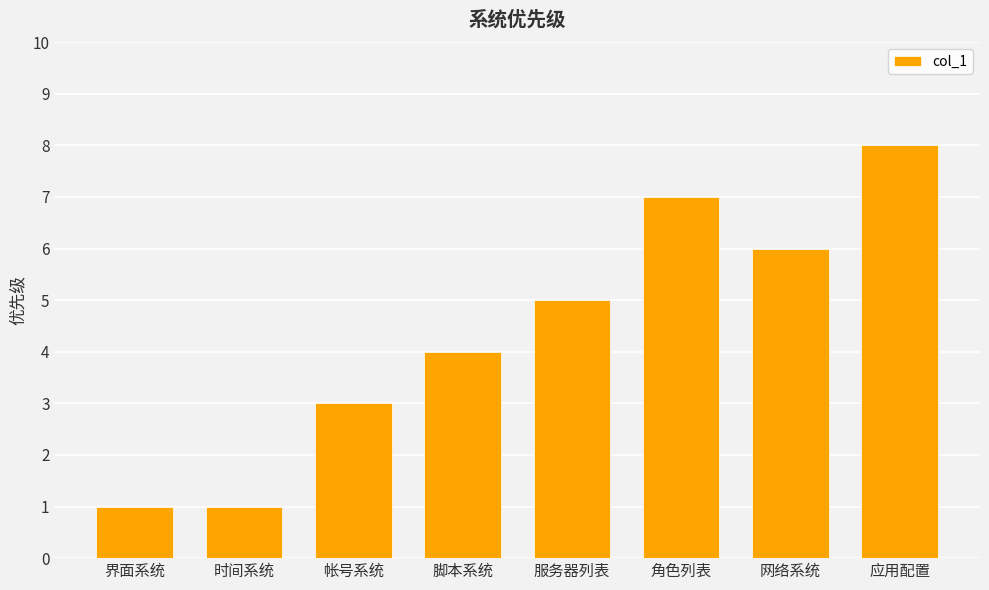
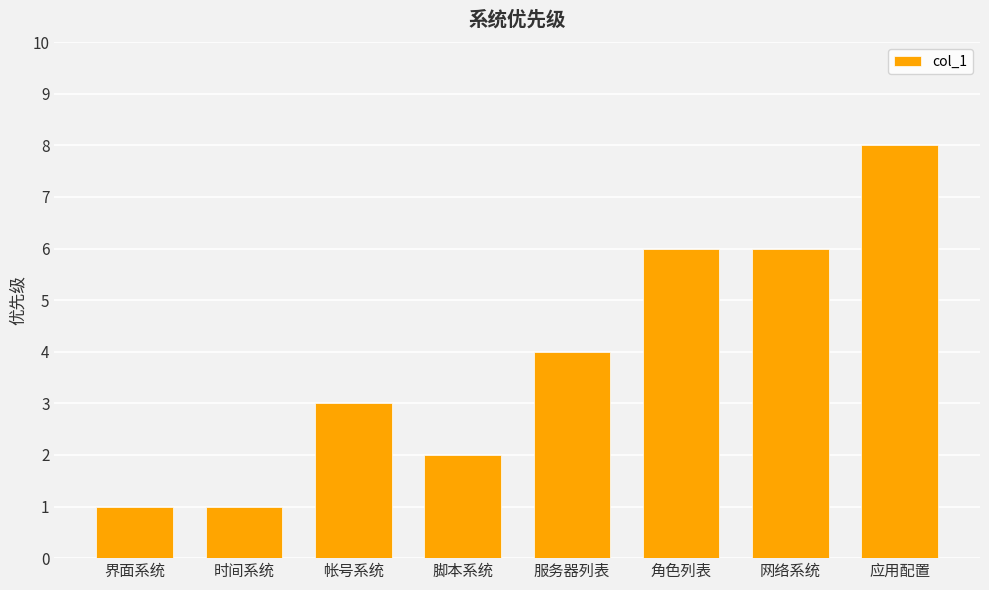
脚本系统: 4 -> 2
服务器列表: 5 -> 4
角色列表: 7 -> 6
